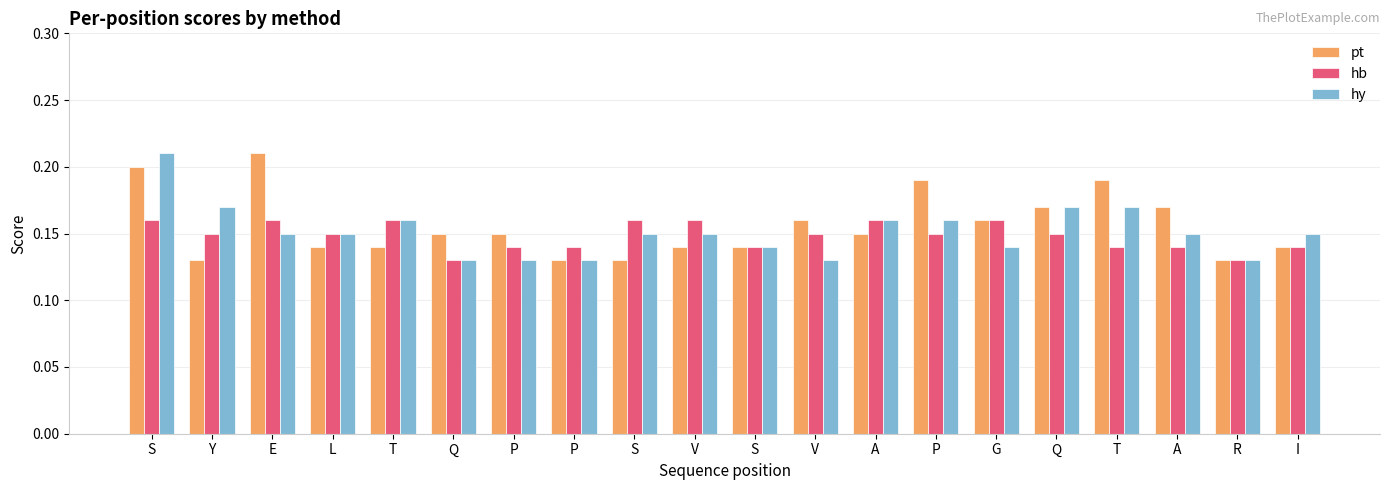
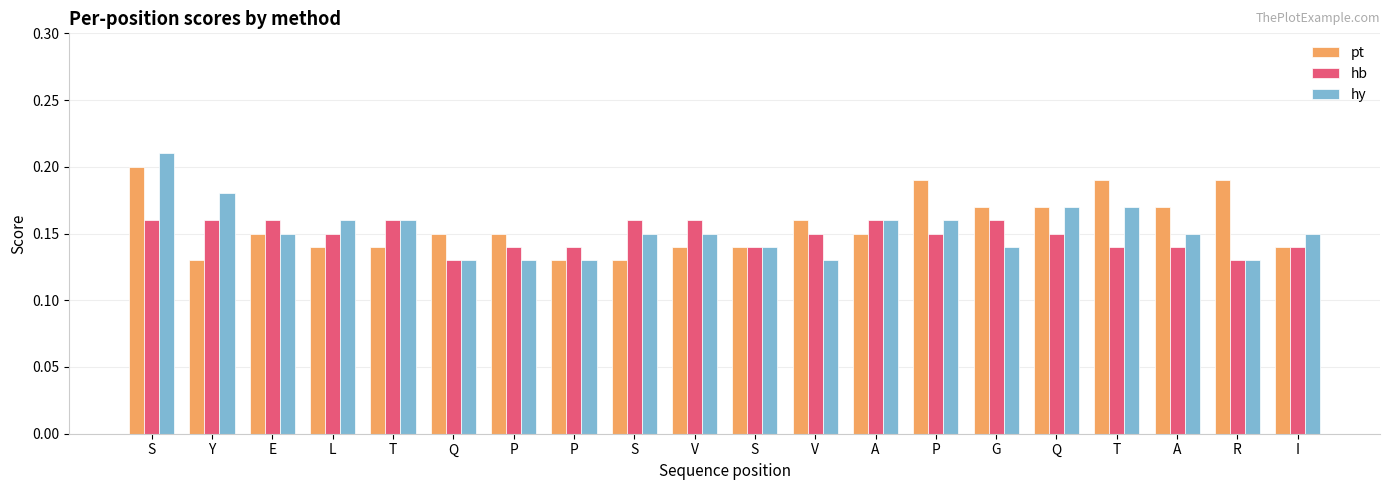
hb, Y: 0.15 -> 0.16
hy, Y: 0.17 -> 0.18
pt, E: 0.21 -> 0.15
hy, L: 0.15 -> 0.16
pt, G: 0.16 -> 0.17
pt, R: 0.13 -> 0.19
